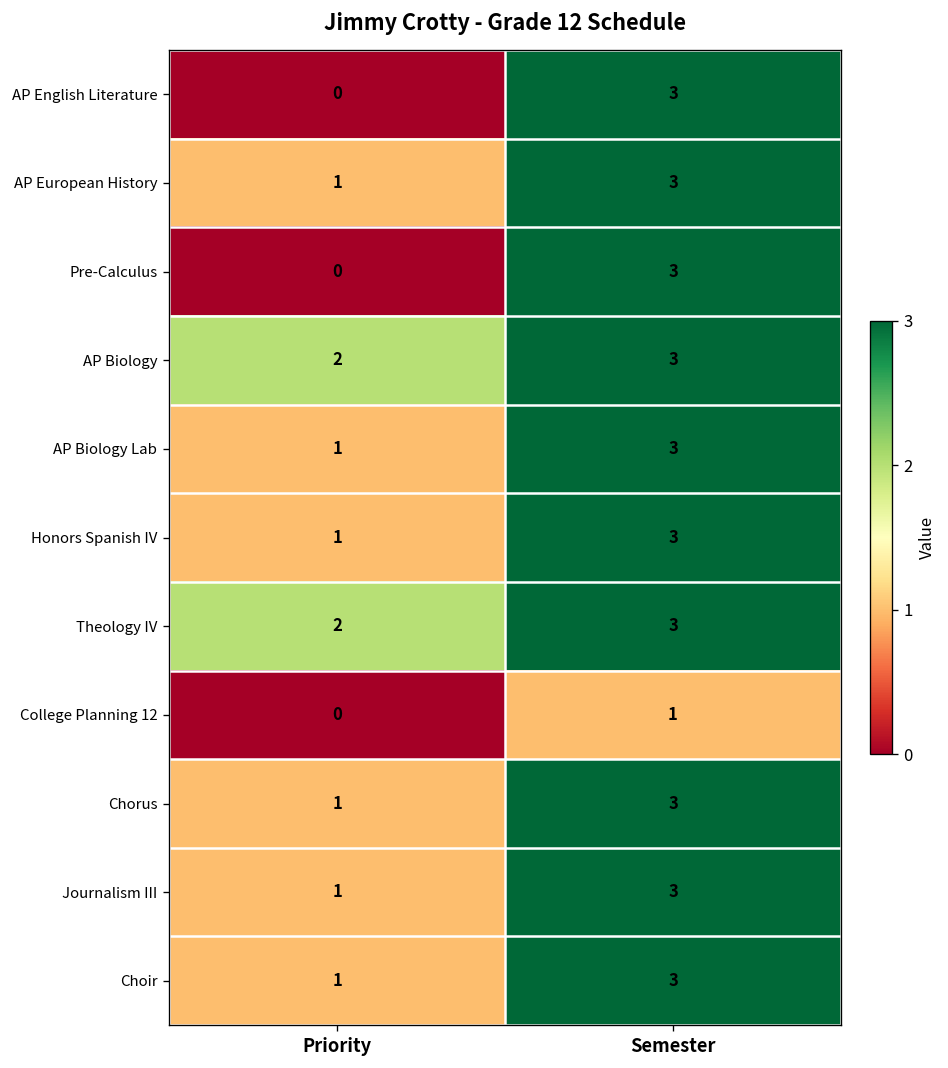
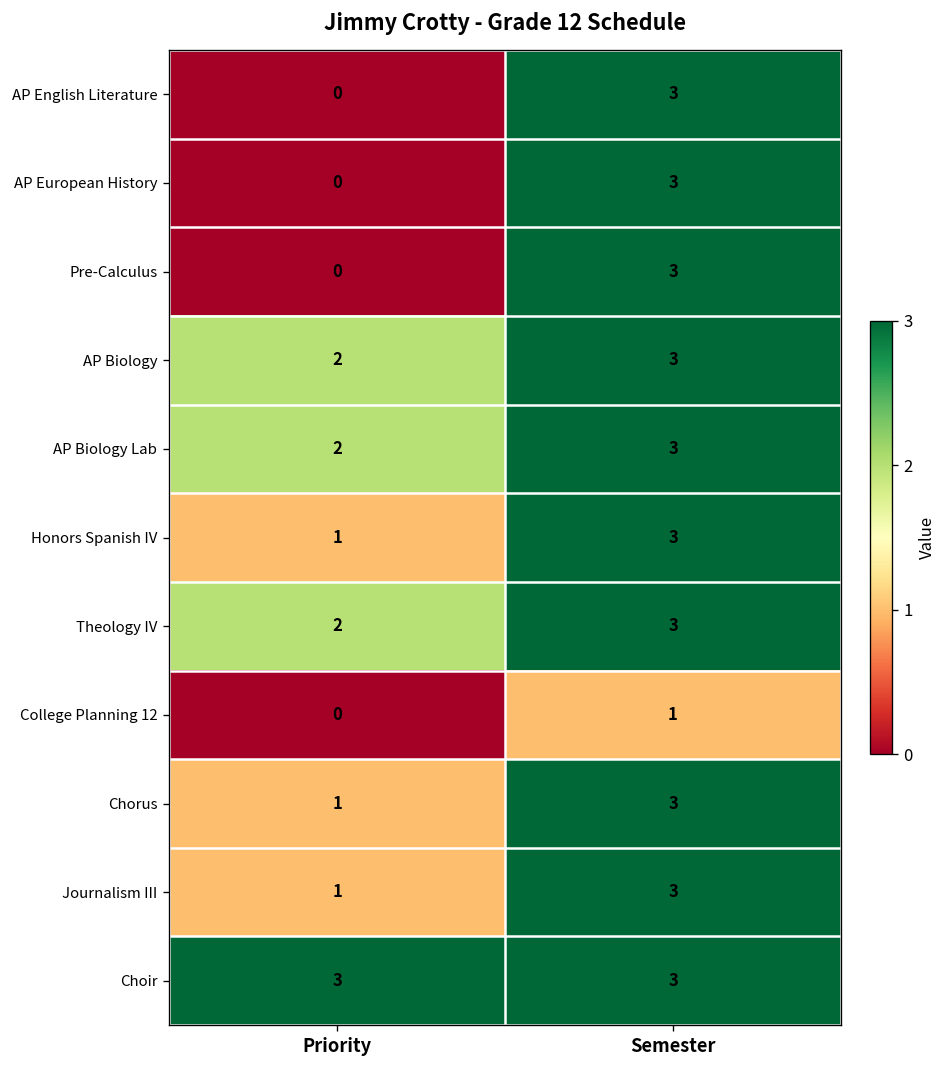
AP European History, Priority: 1 -> 0
AP Biology Lab, Priority: 1 -> 2
Choir, Priority: 1 -> 3
